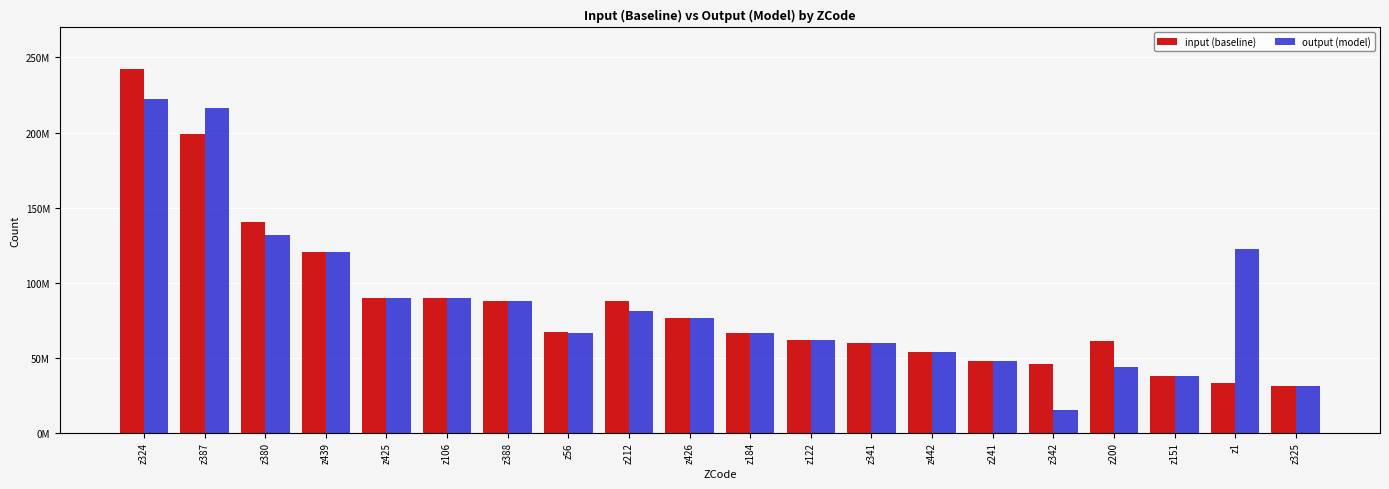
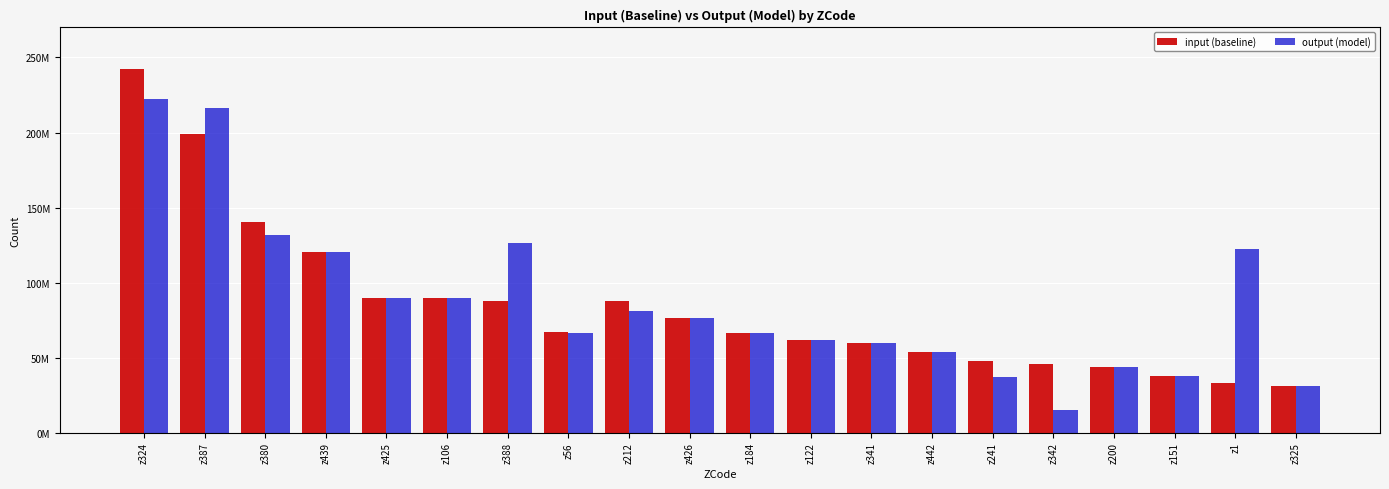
output (model), z388: 88000000 -> 126000000
output (model), z241: 48000000 -> 37000000
input (baseline), z200: 61000000 -> 43000000
